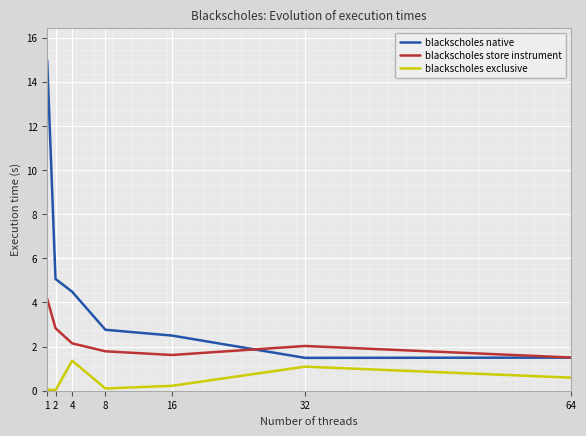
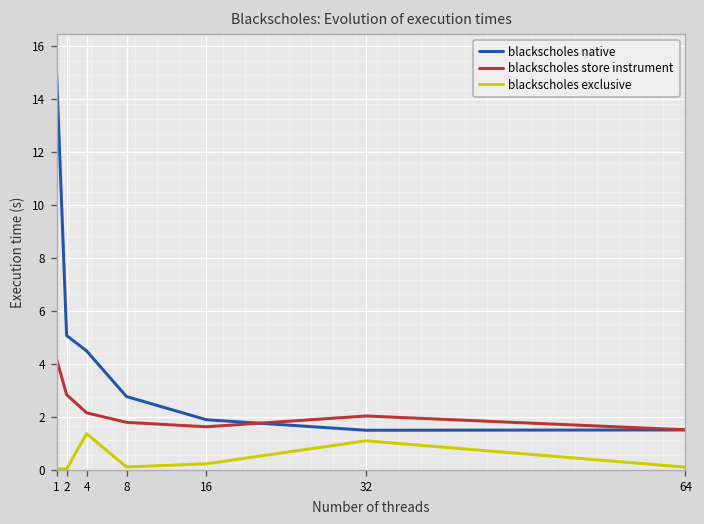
blackscholes native, 16: 2.5 -> 1.9
blackscholes exclusive, 64: 0.6 -> 0.1
